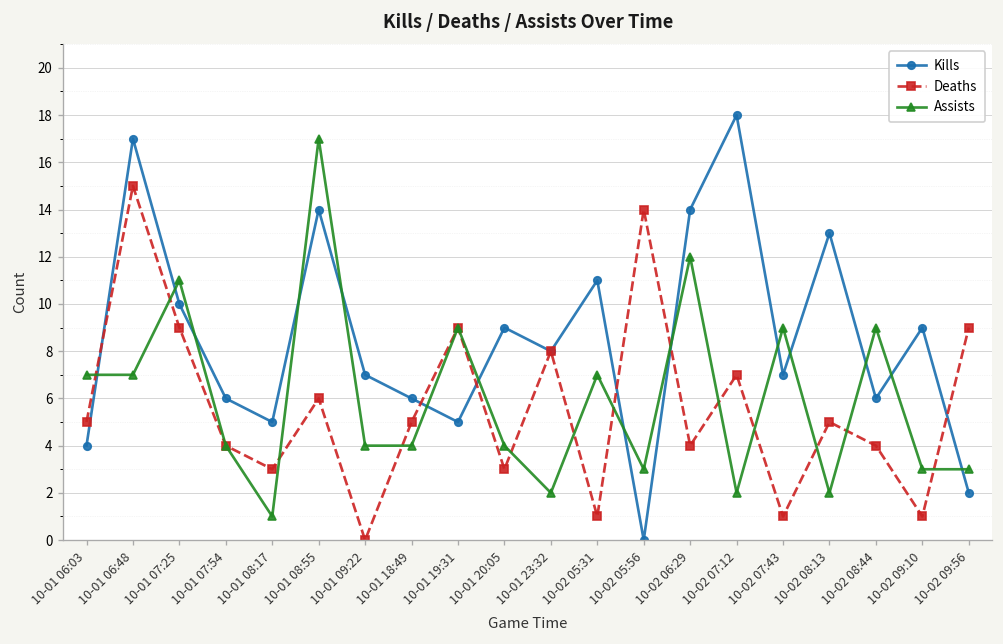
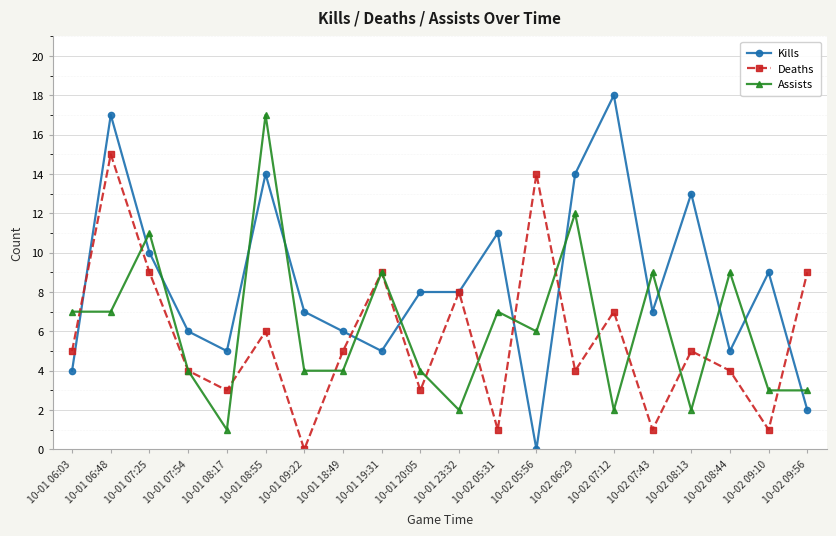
Kills, 10-01 20:05: 9 -> 8
Assists, 10-02 05:56: 3 -> 6
Kills, 10-02 08:44: 6 -> 5
